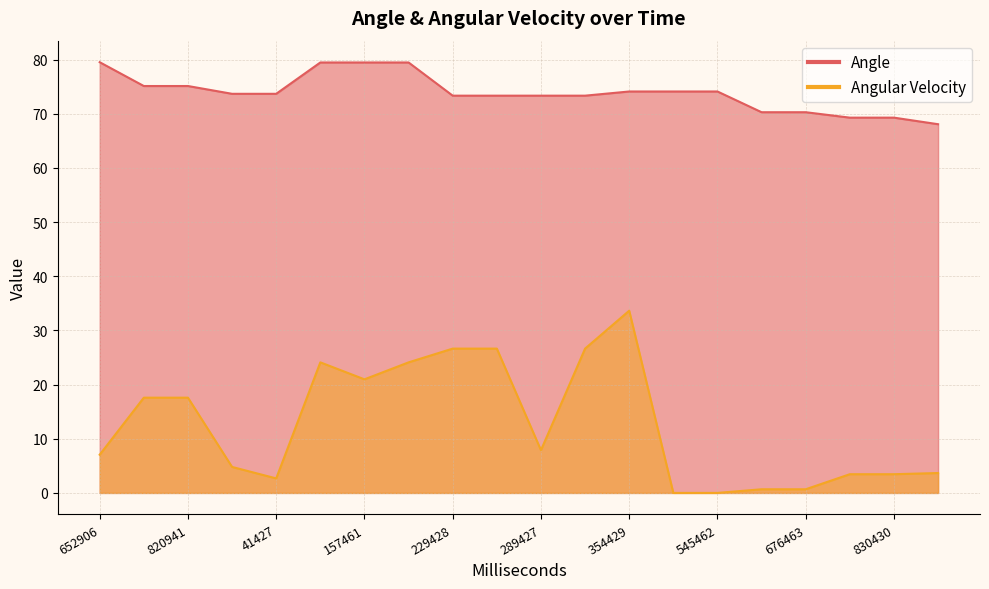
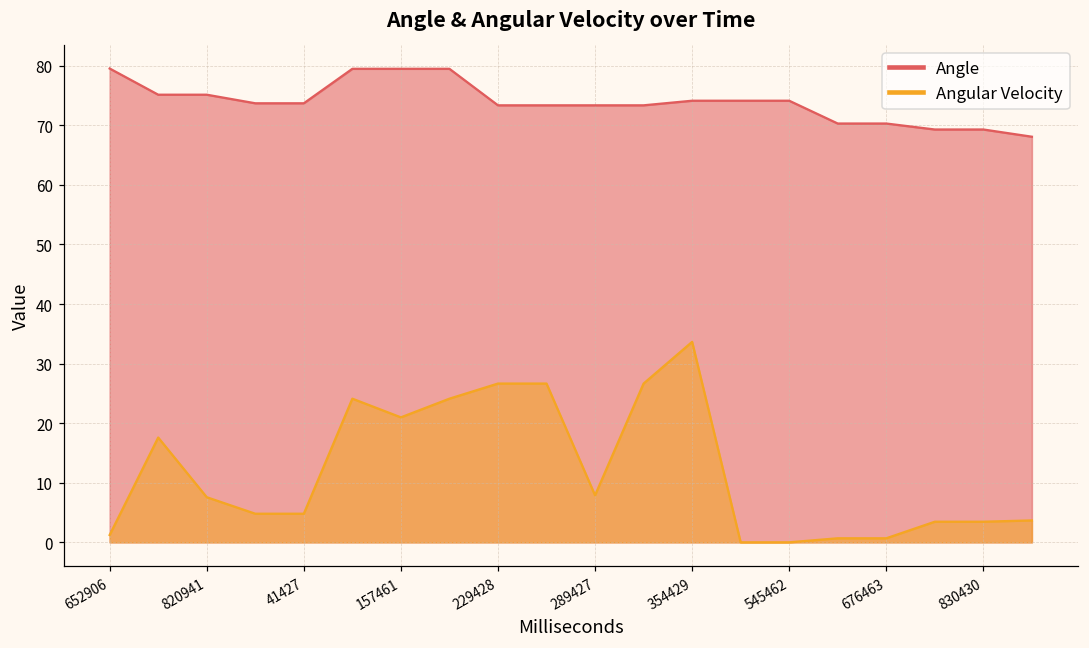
Angular Velocity, 652906: 7 -> 1
Angular Velocity, 820941: 18 -> 8
Angular Velocity, 41427: 3 -> 5
